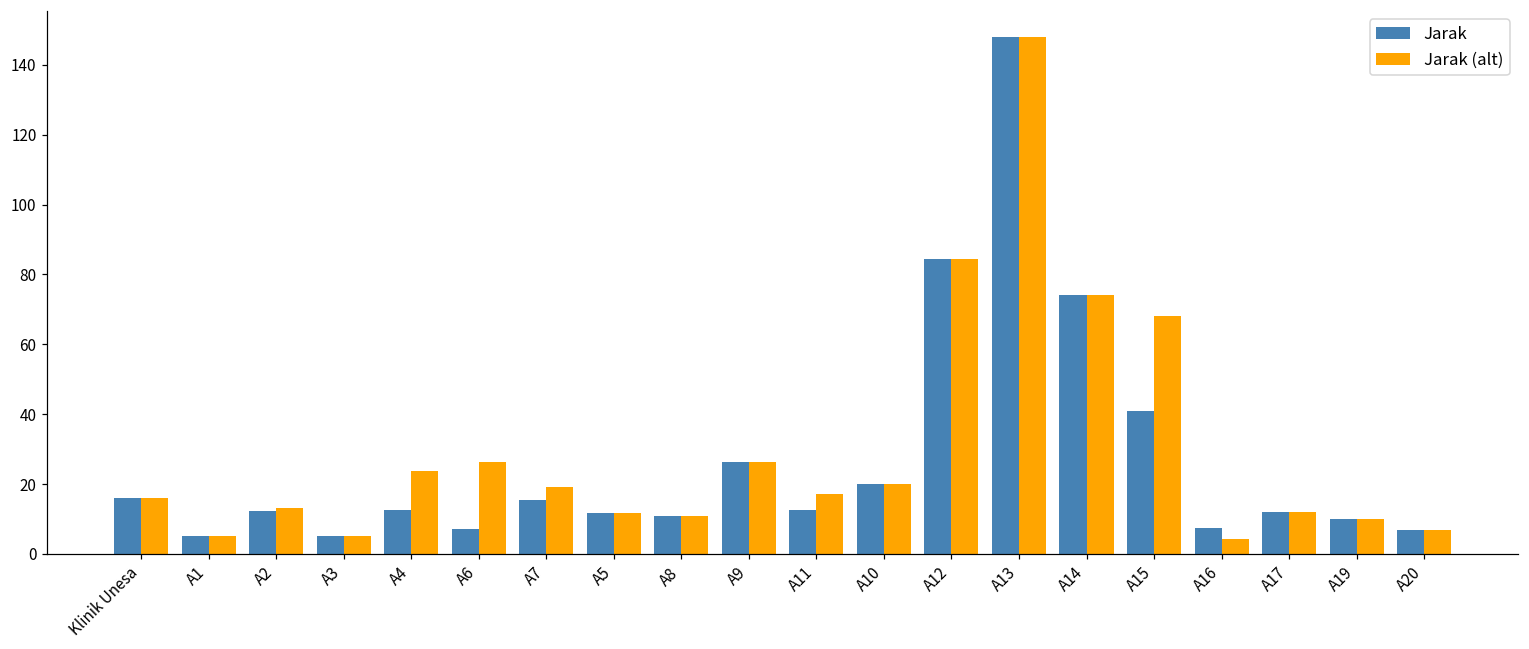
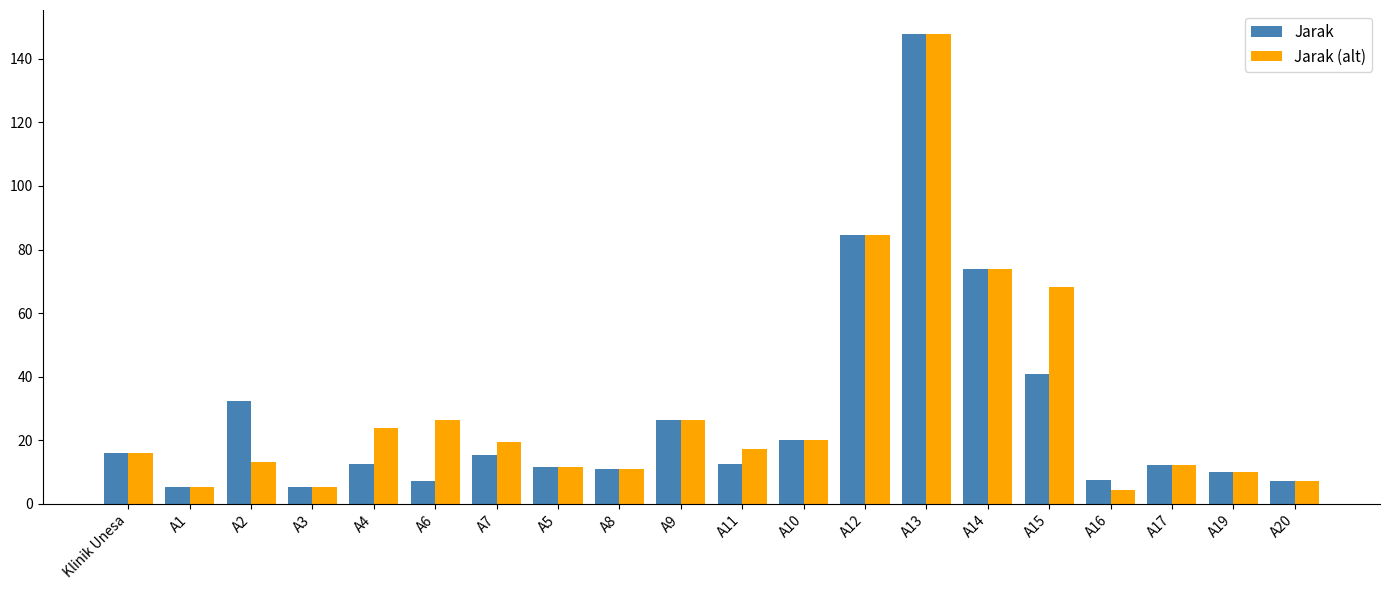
Jarak, A2: 12 -> 32
